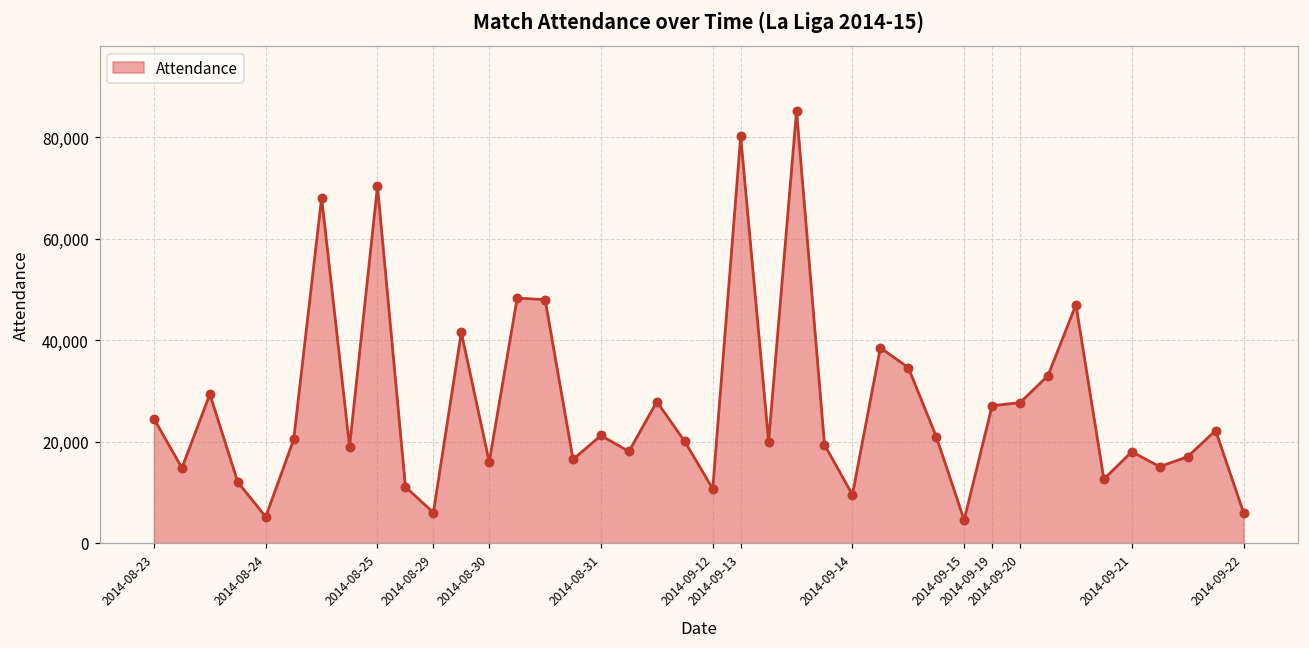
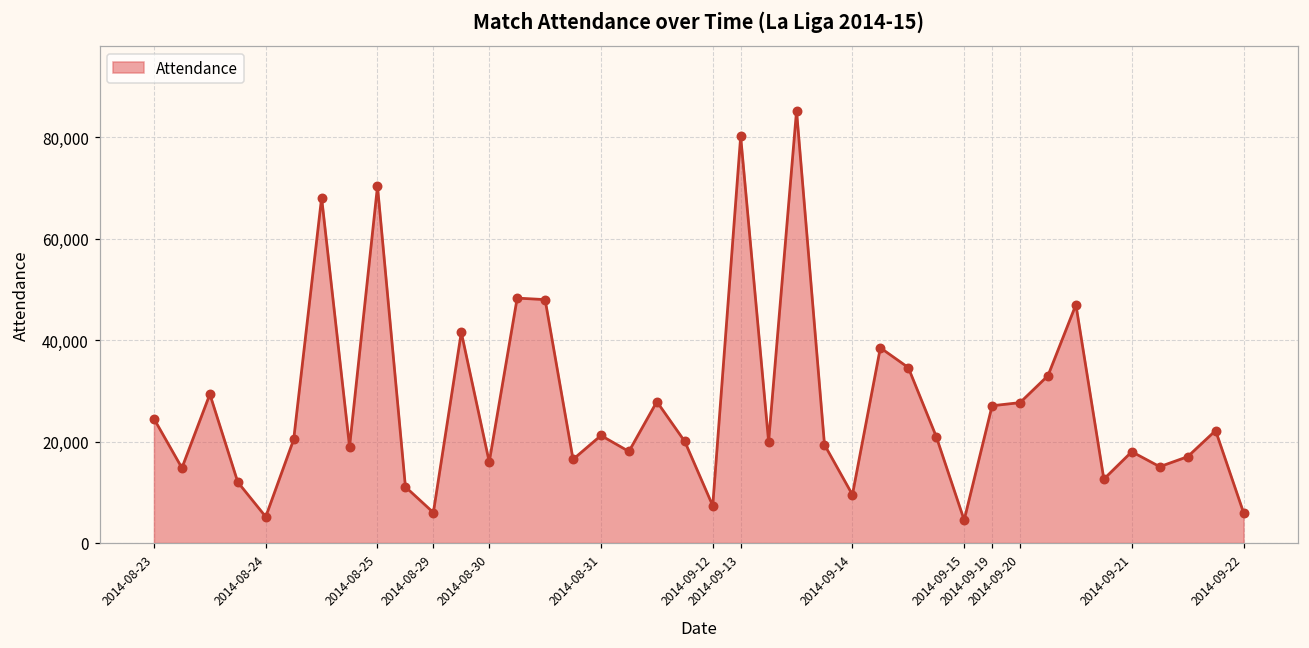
2014-09-12: 11,000 -> 7,000
